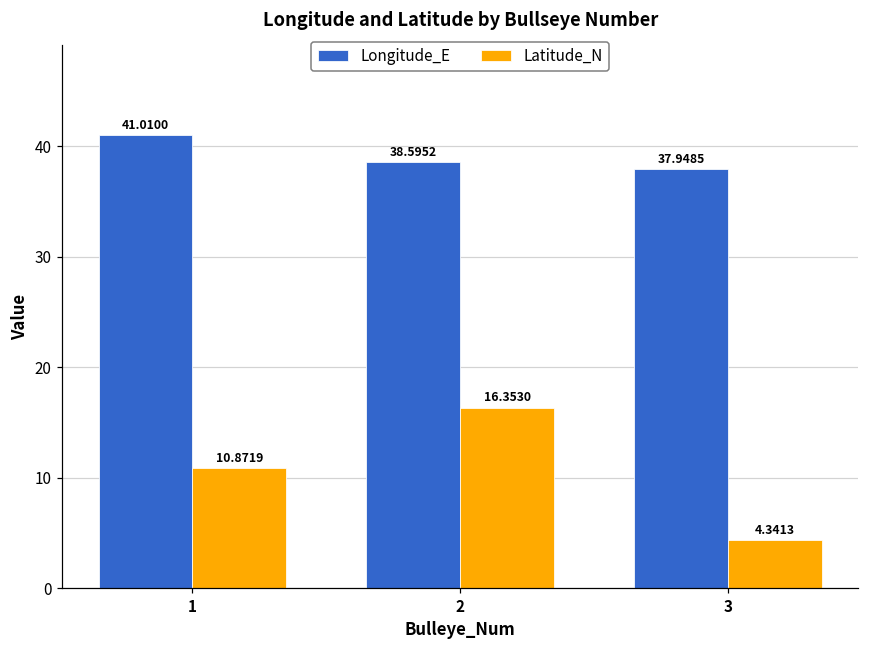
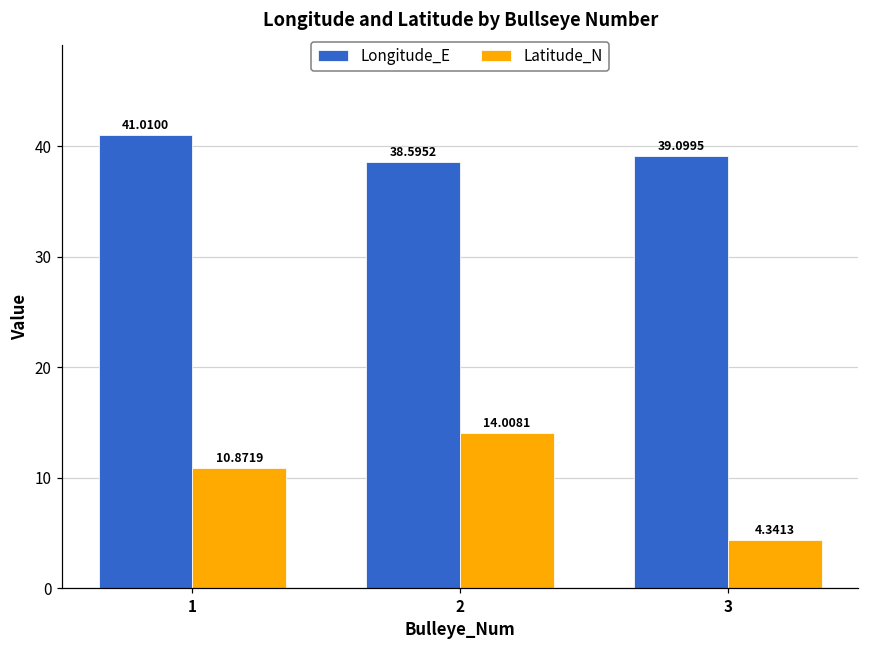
Latitude_N, 2: 16.3530 -> 14.0081
Longitude_E, 3: 37.9485 -> 39.0995
